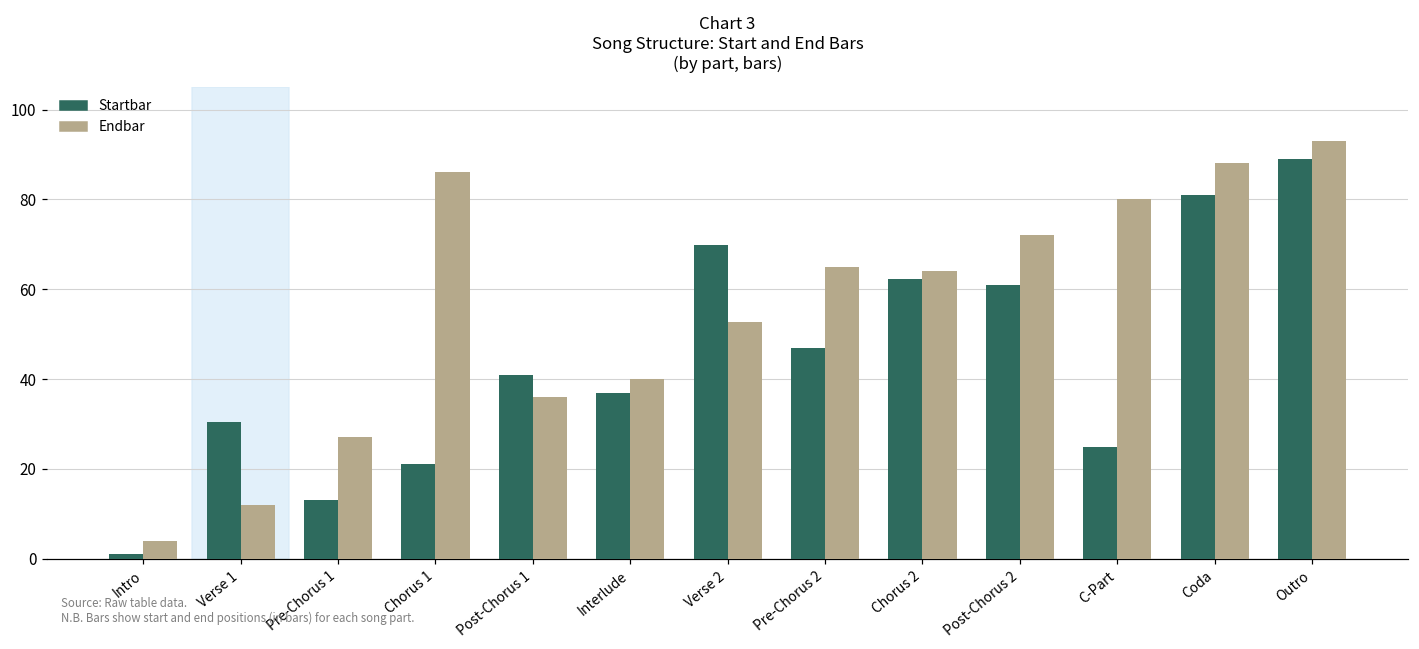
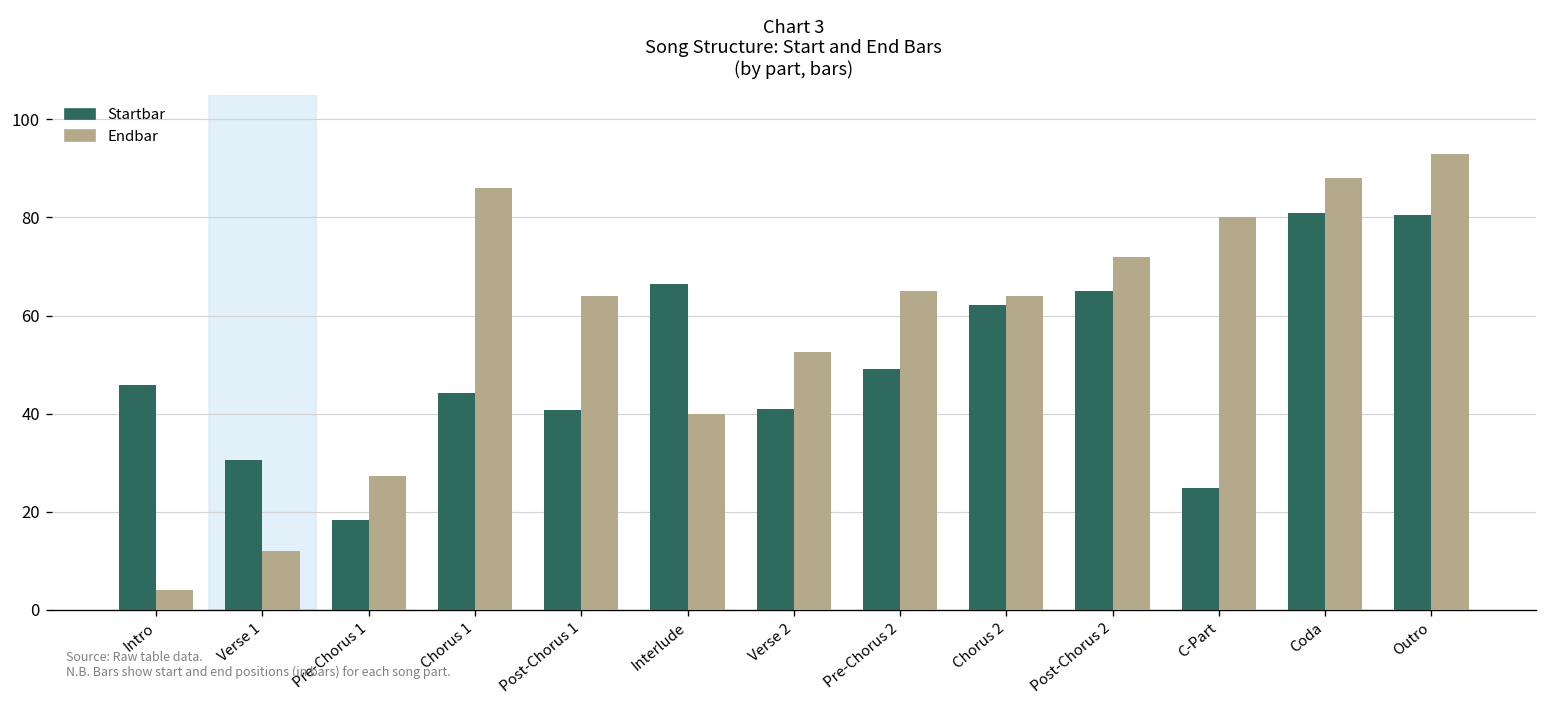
Startbar, Intro: 1 -> 46
Startbar, Pre-Chorus 1: 13 -> 18
Startbar, Chorus 1: 21 -> 44
Endbar, Post-Chorus 1: 36 -> 64
Startbar, Interlude: 37 -> 66
Startbar, Verse 2: 70 -> 41
Startbar, Pre-Chorus 2: 47 -> 49
Startbar, Post-Chorus 2: 61 -> 65
Startbar, Outro: 89 -> 81
